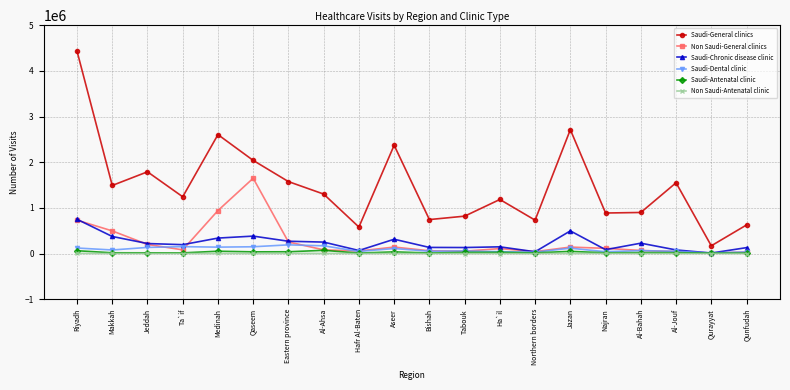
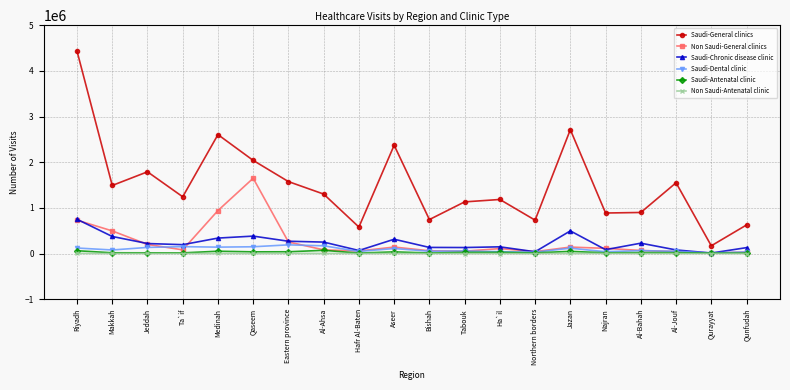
Saudi-General clinics, Tabouk: 800000 -> 1100000
